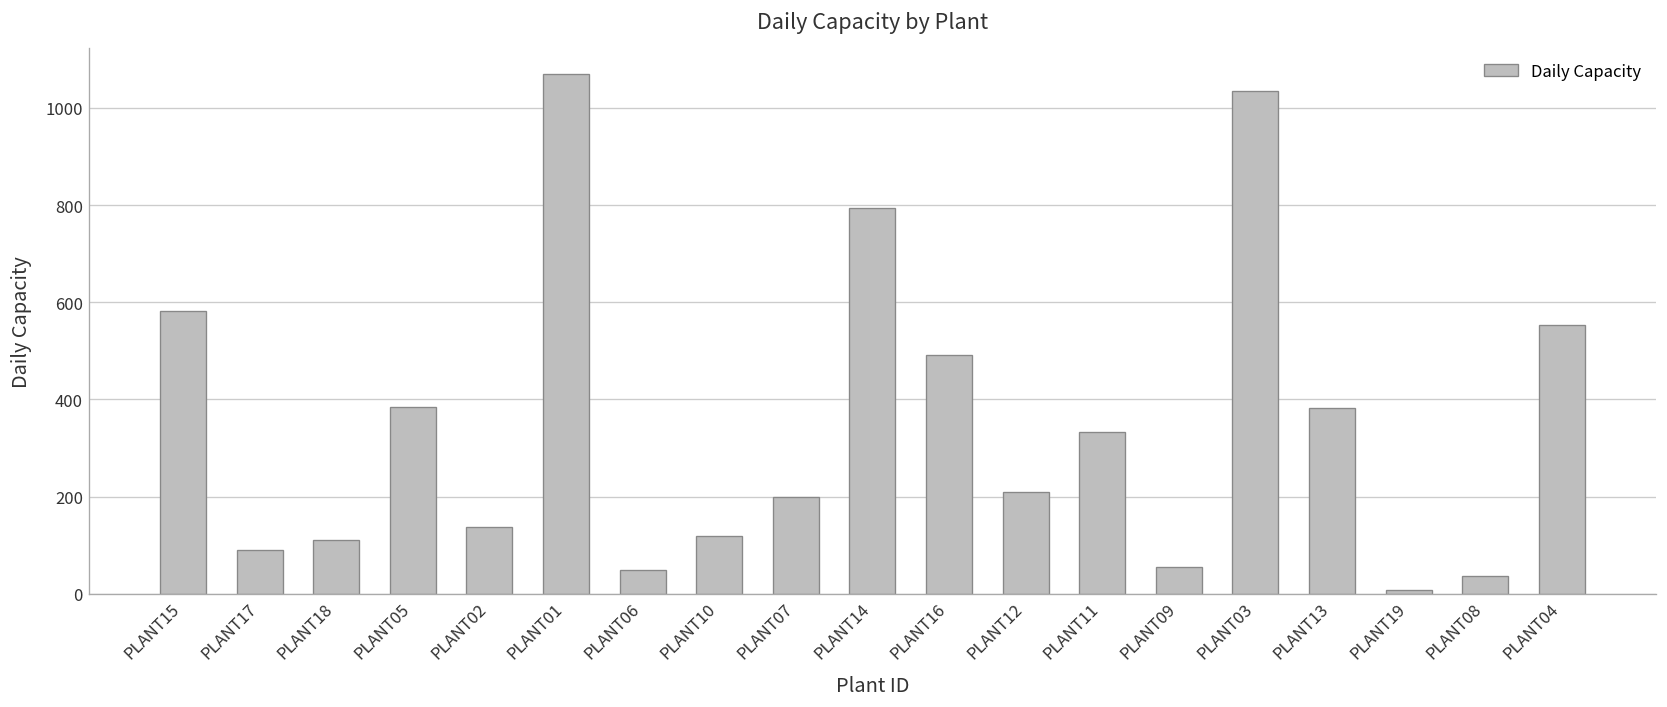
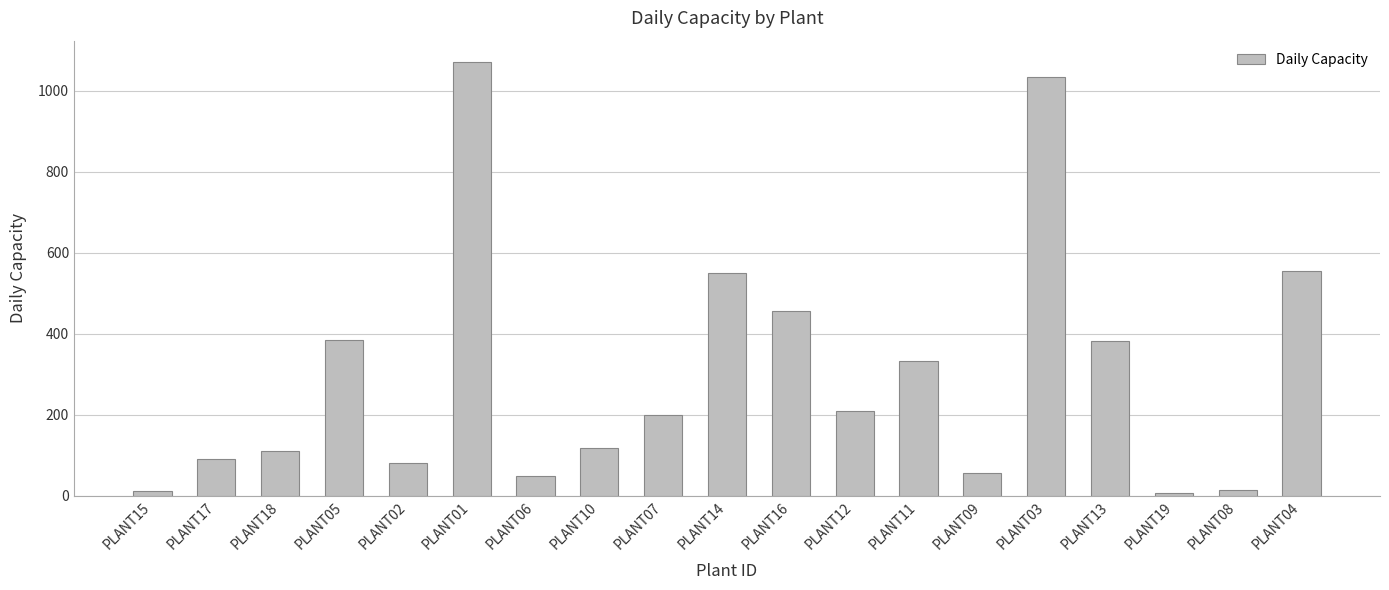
PLANT15: 580 -> 10
PLANT02: 140 -> 80
PLANT14: 790 -> 550
PLANT16: 490 -> 460
PLANT08: 40 -> 10
